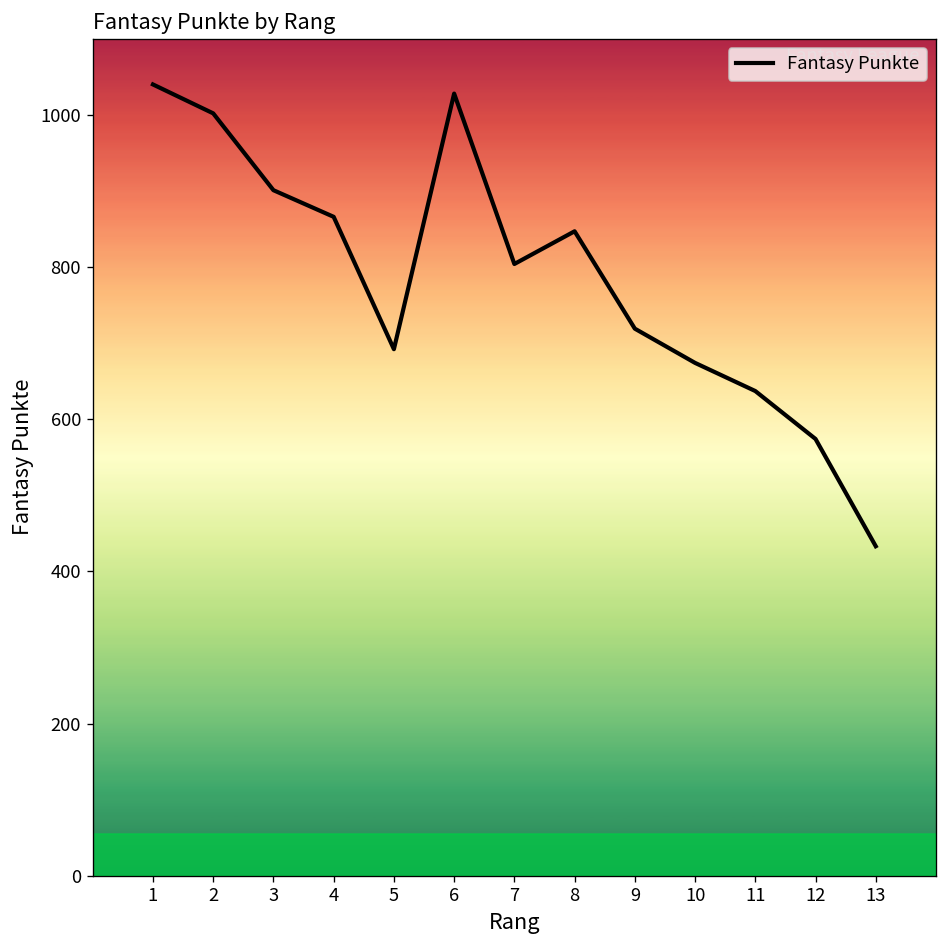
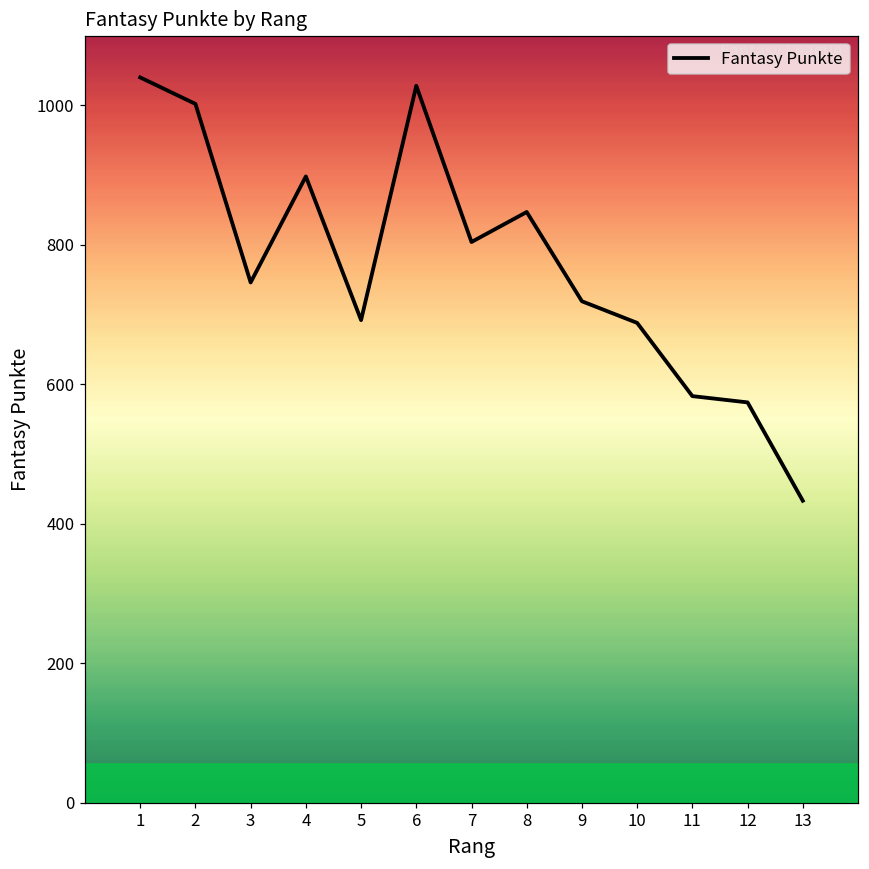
3: 900 -> 750
4: 870 -> 900
10: 670 -> 690
11: 640 -> 580
